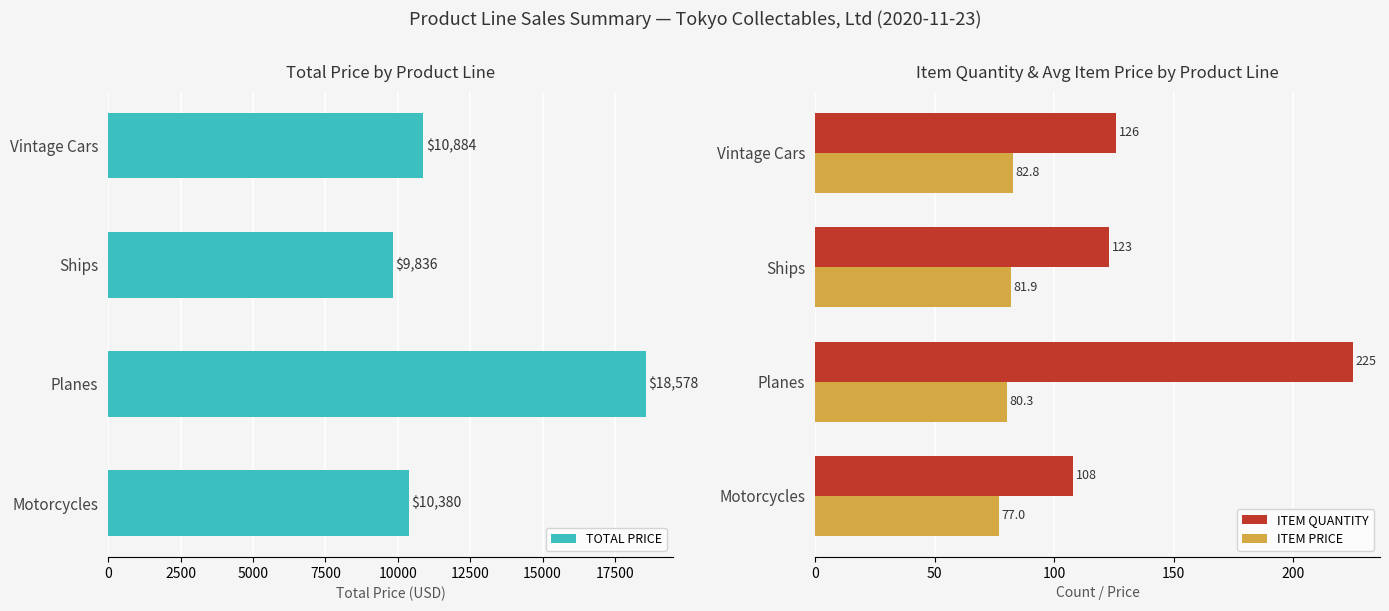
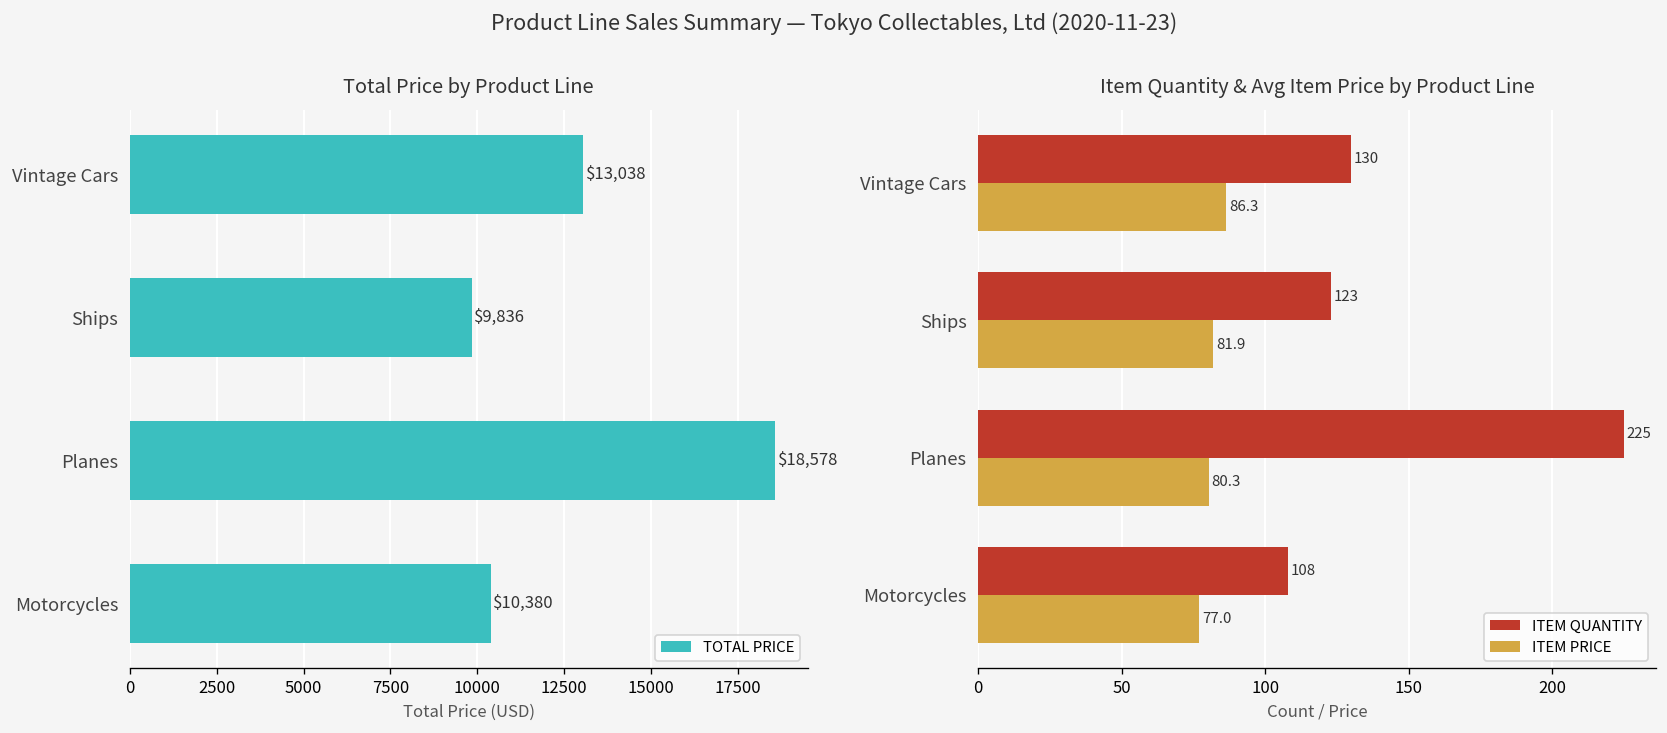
Total Price by Product Line, Vintage Cars: $10,884 -> $13,038
Item Quantity & Avg Item Price by Product Line, ITEM QUANTITY, Vintage Cars: 126 -> 130
Item Quantity & Avg Item Price by Product Line, ITEM PRICE, Vintage Cars: 82.8 -> 86.3
